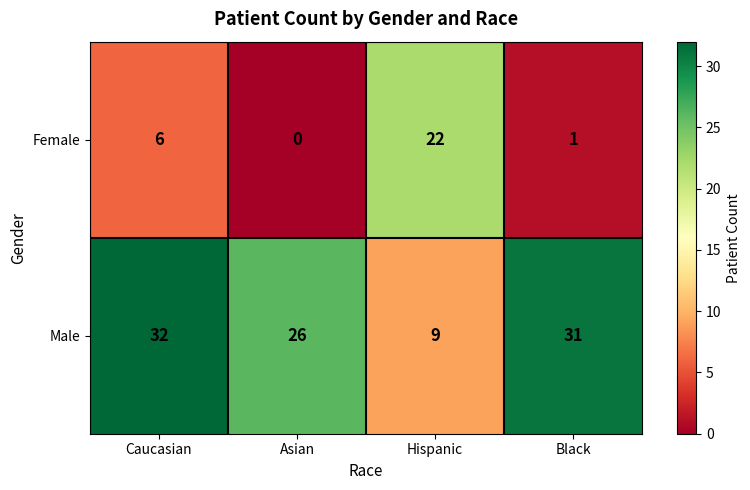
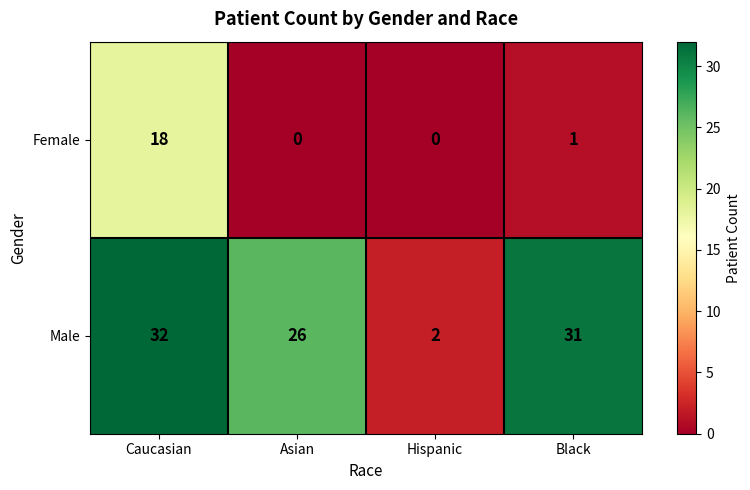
Female, Caucasian: 6 -> 18
Female, Hispanic: 22 -> 0
Male, Hispanic: 9 -> 2
